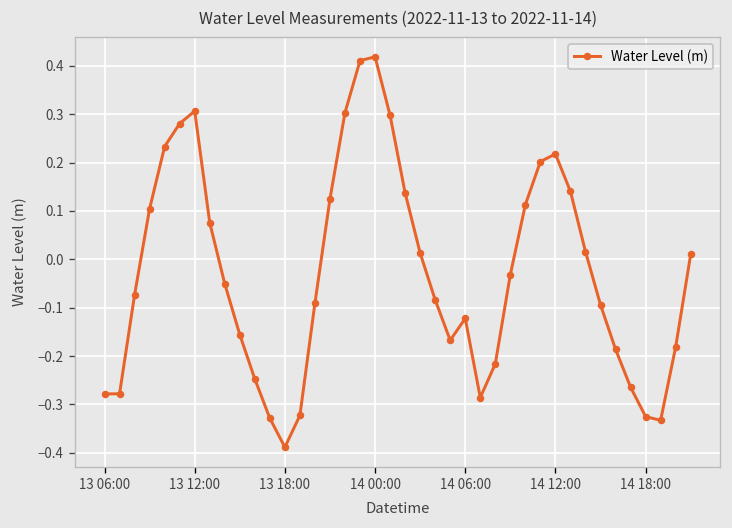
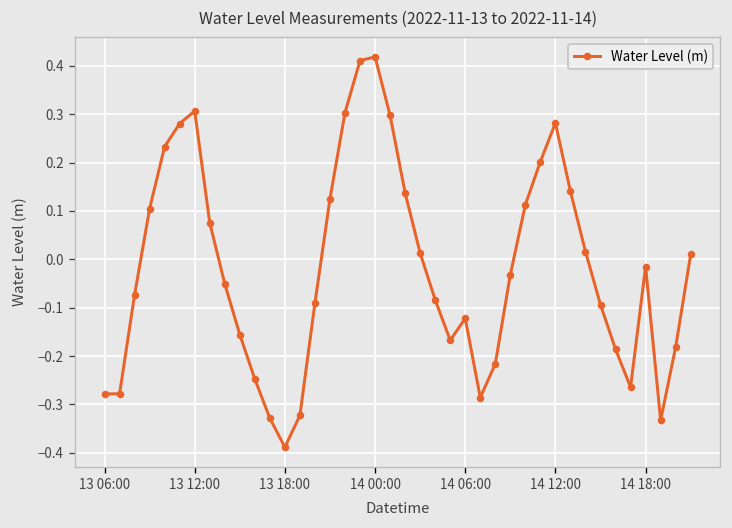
14 12:00: 0.22 -> 0.28
14 18:00: -0.33 -> -0.02
